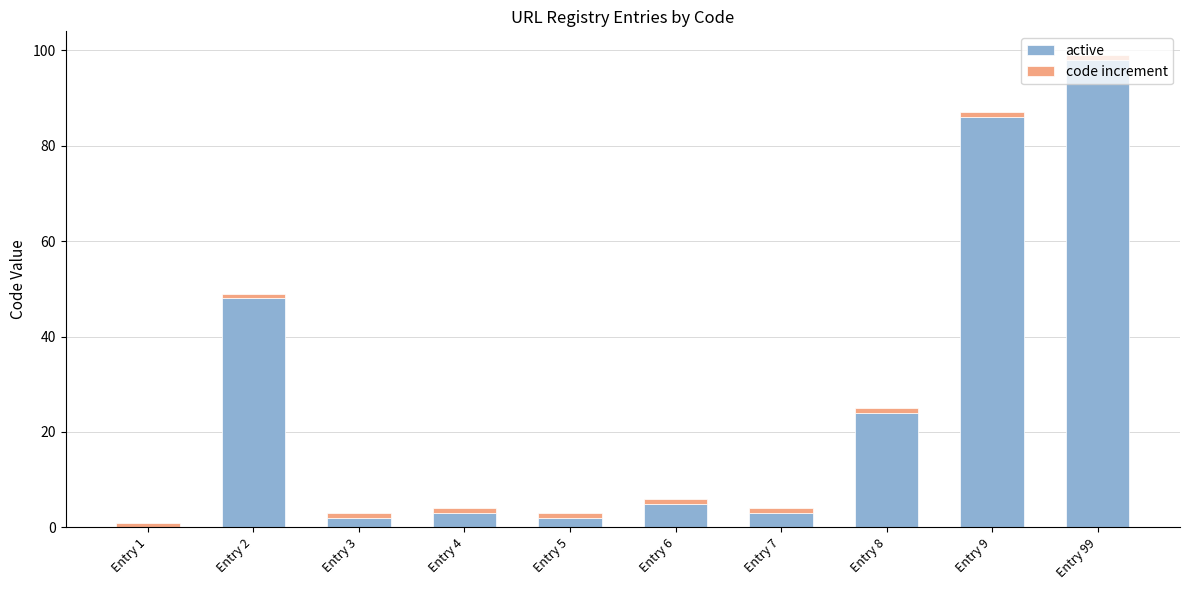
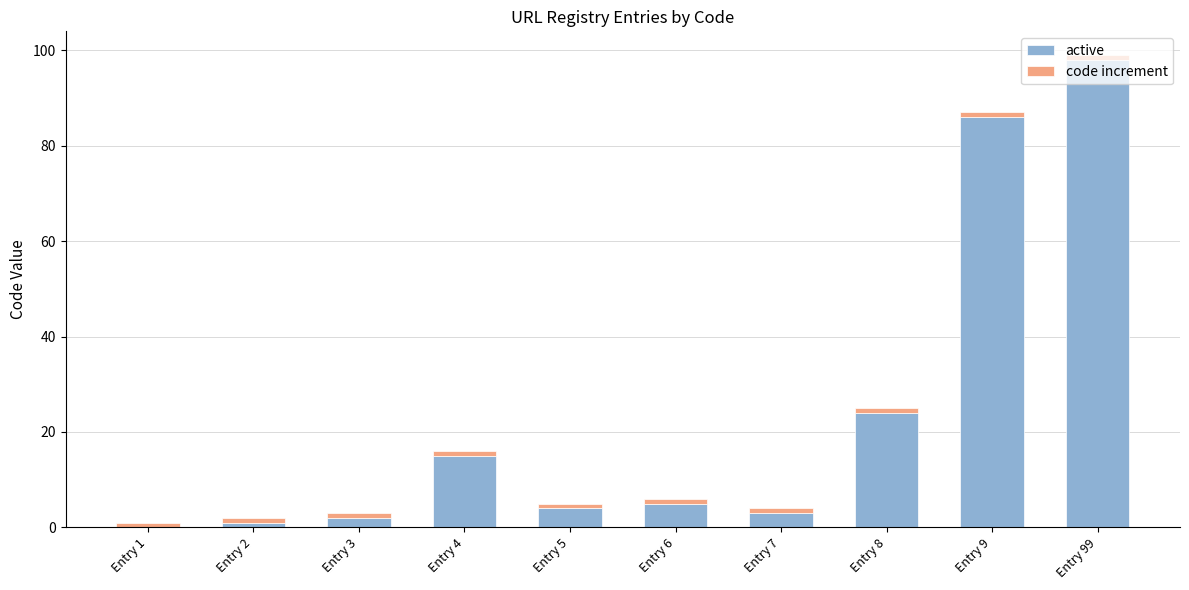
active, Entry 2: 48 -> 1
active, Entry 4: 3 -> 15
active, Entry 5: 2 -> 4
